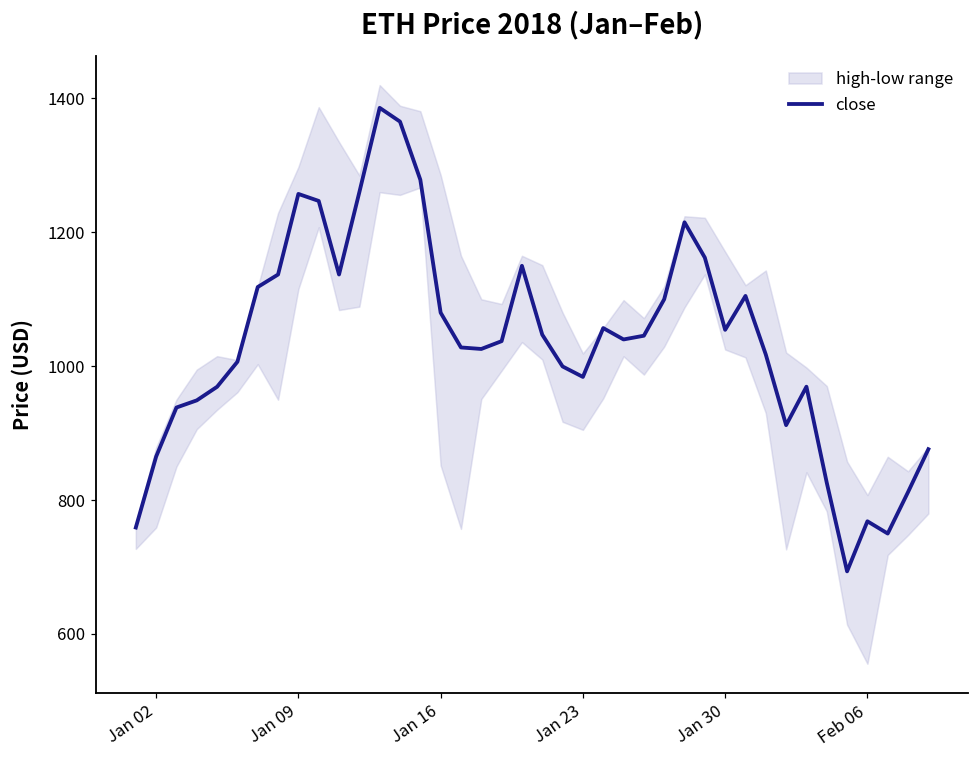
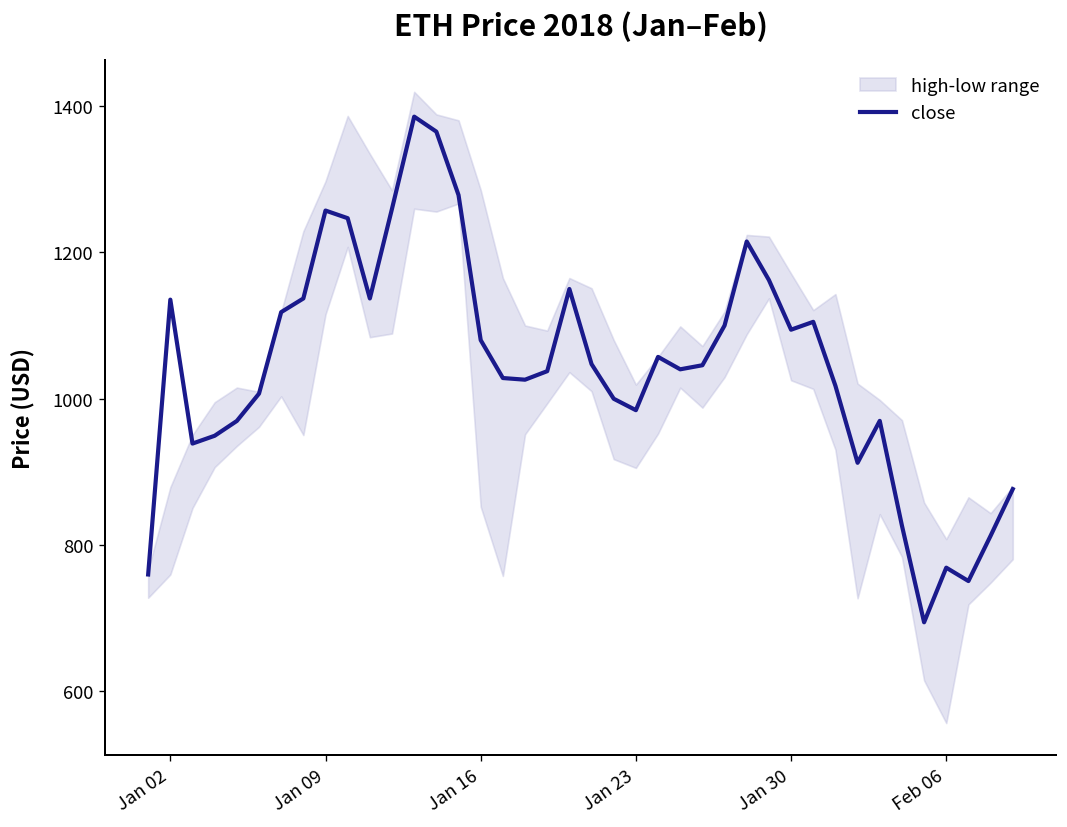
close, Jan 02: 870 -> 1140
close, Jan 30: 1050 -> 1090
